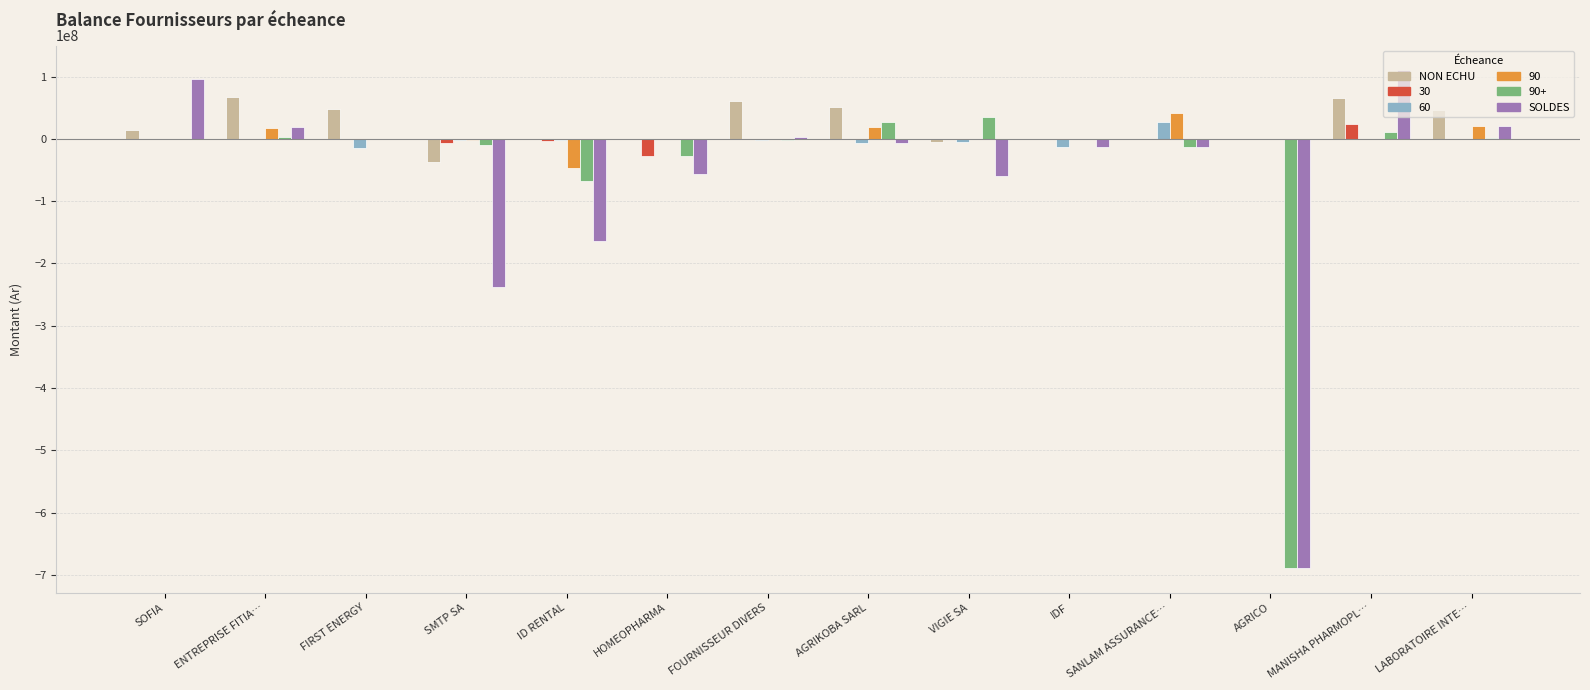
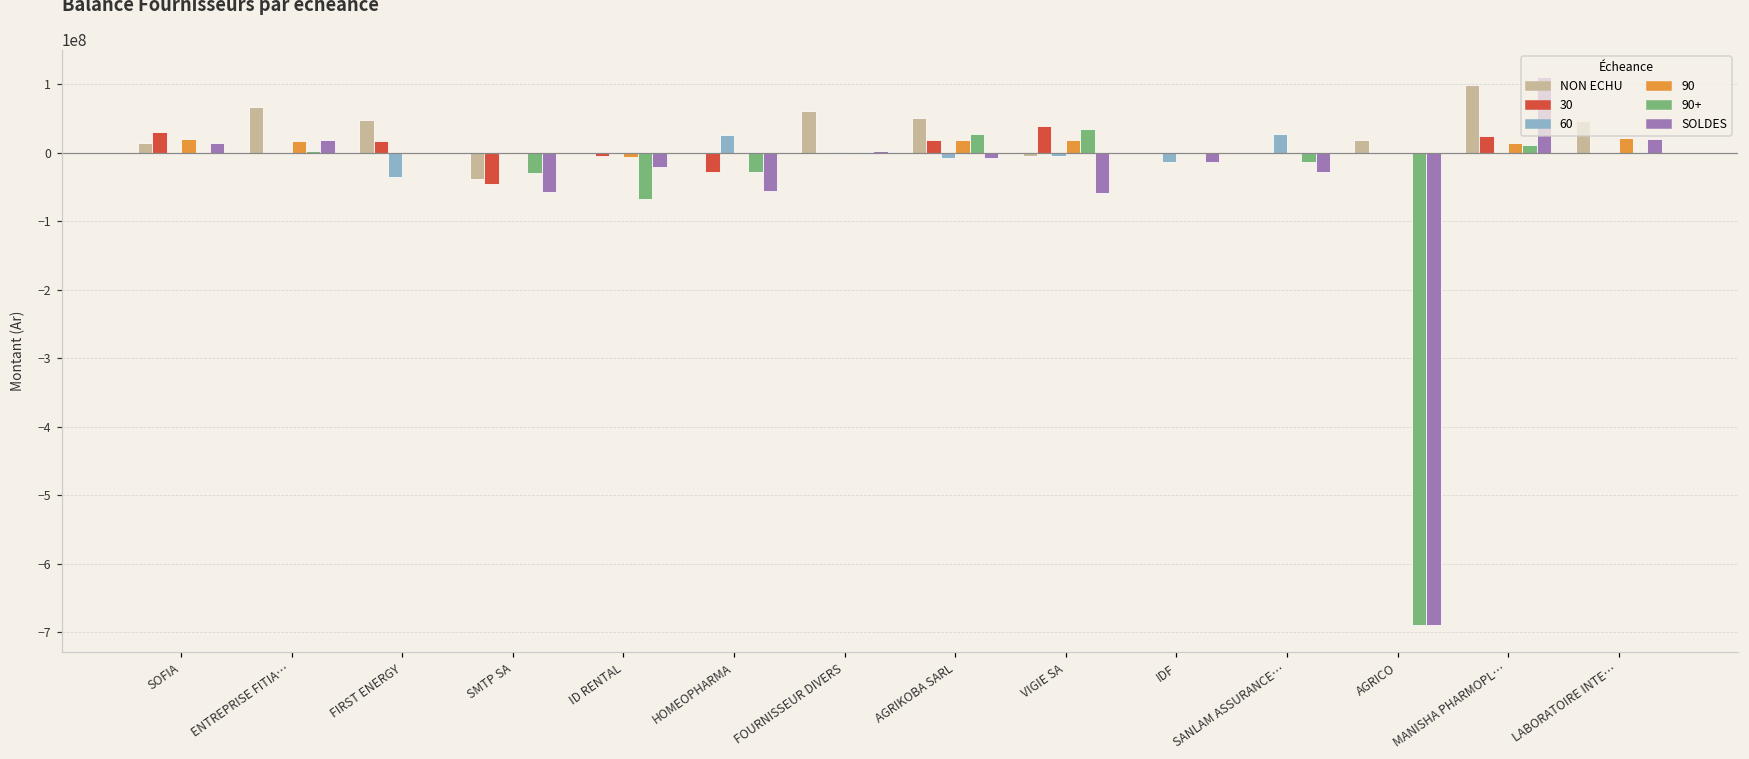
30, SOFIA: 0 -> 30000000
90, SOFIA: 0 -> 20000000
SOLDES, SOFIA: 100000000 -> 10000000
30, FIRST ENERGY: 0 -> 20000000
60, FIRST ENERGY: -10000000 -> -30000000
30, SMTP SA: -10000000 -> -50000000
90+, SMTP SA: -10000000 -> -30000000
SOLDES, SMTP SA: -240000000 -> -60000000
90, ID RENTAL: -50000000 -> -10000000
SOLDES, ID RENTAL: -160000000 -> -20000000
60, HOMEOPHARMA: 0 -> 30000000
30, AGRIKOBA SARL: 0 -> 20000000
30, VIGIE SA: 0 -> 40000000
90, VIGIE SA: 0 -> 20000000
90, SANLAM ASSURANCE…: 40000000 -> 0
SOLDES, SANLAM ASSURANCE…: -10000000 -> -30000000
NON ECHU, AGRICO: 0 -> 20000000
NON ECHU, MANISHA PHARMOPL…: 60000000 -> 100000000
90, MANISHA PHARMOPL…: 0 -> 10000000
